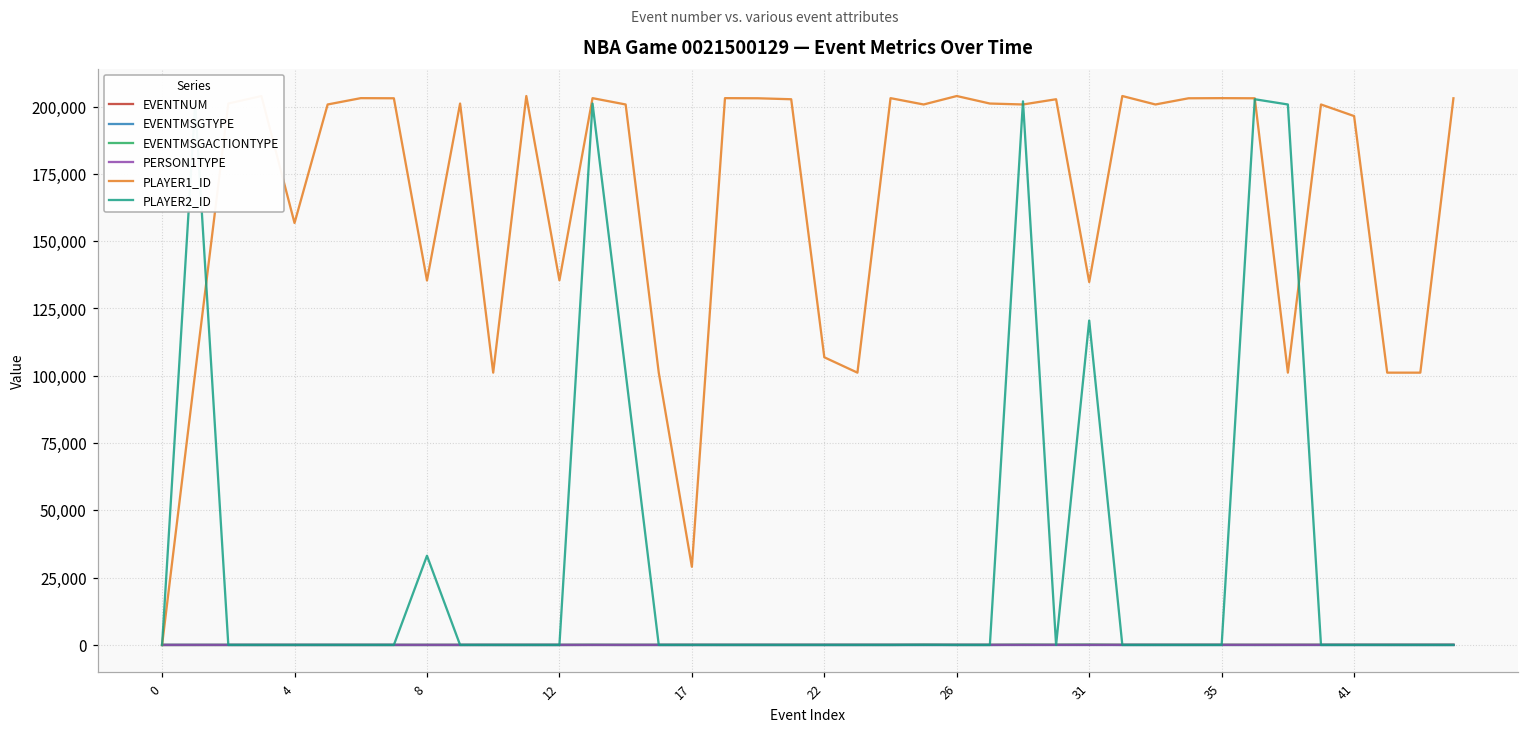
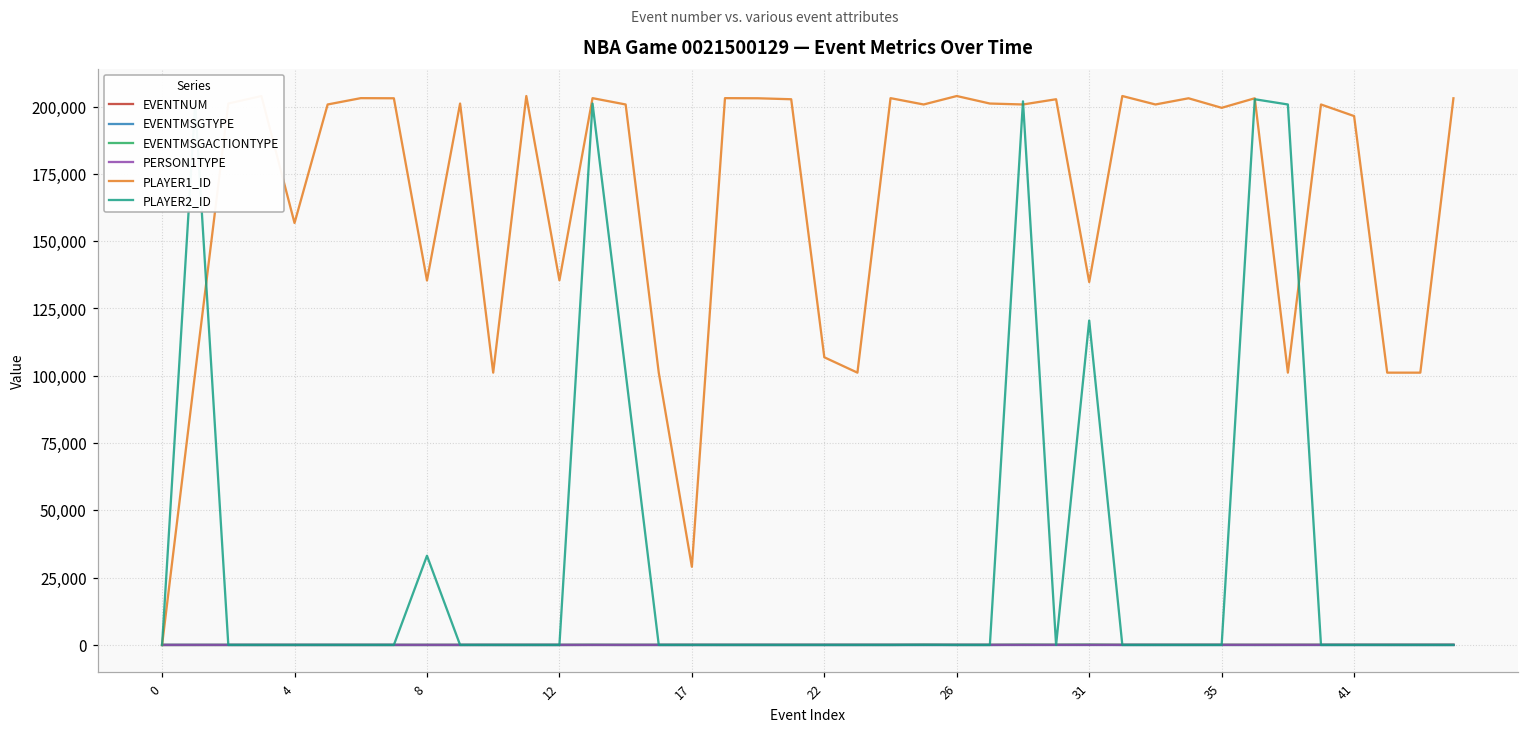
PLAYER1_ID, 35: 203,000 -> 200,000
